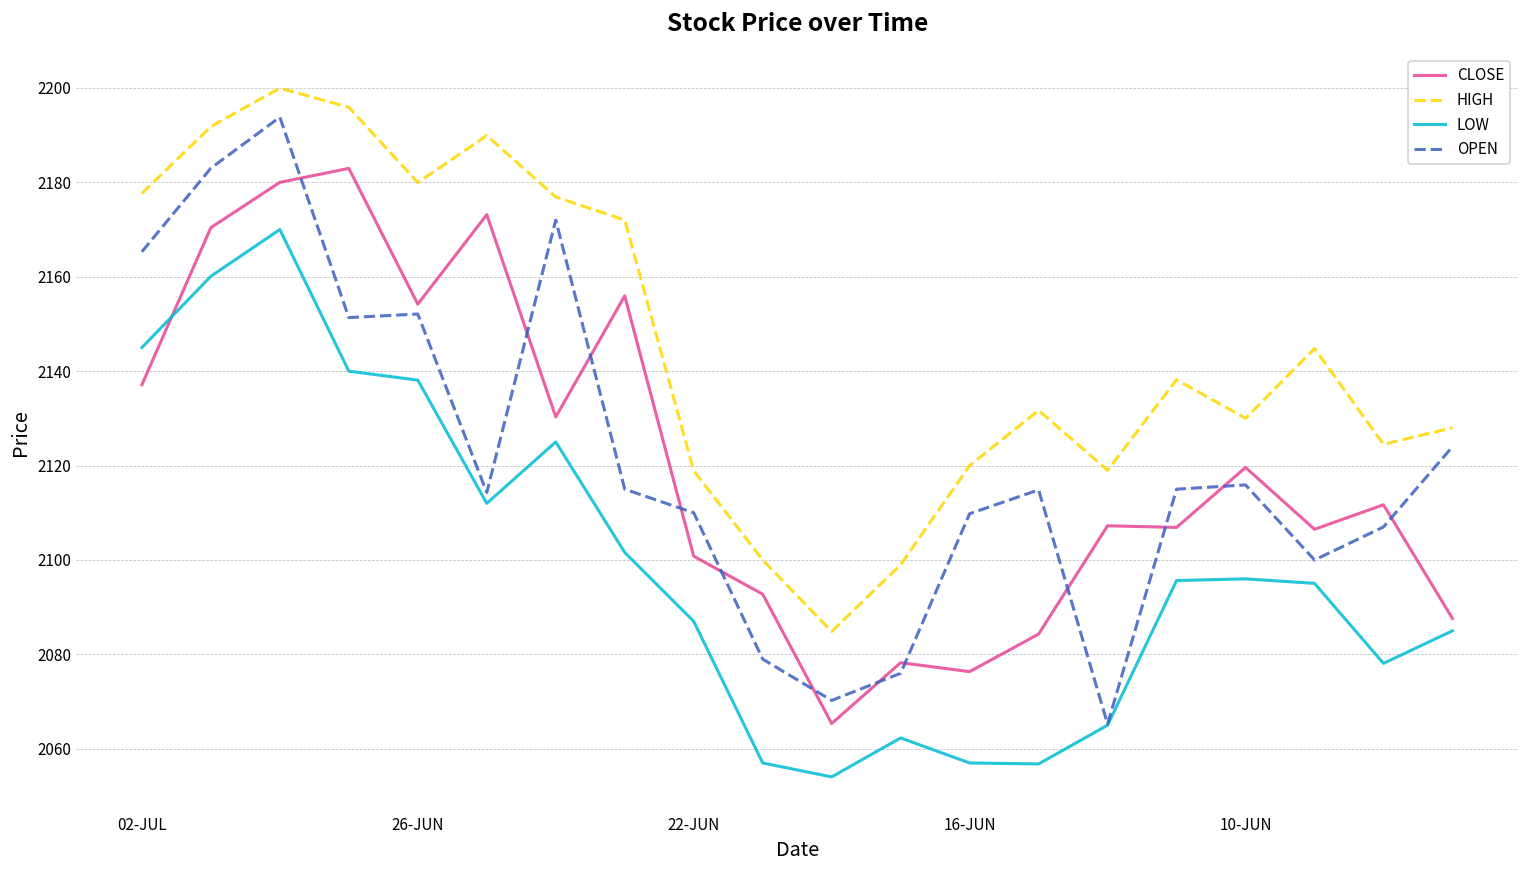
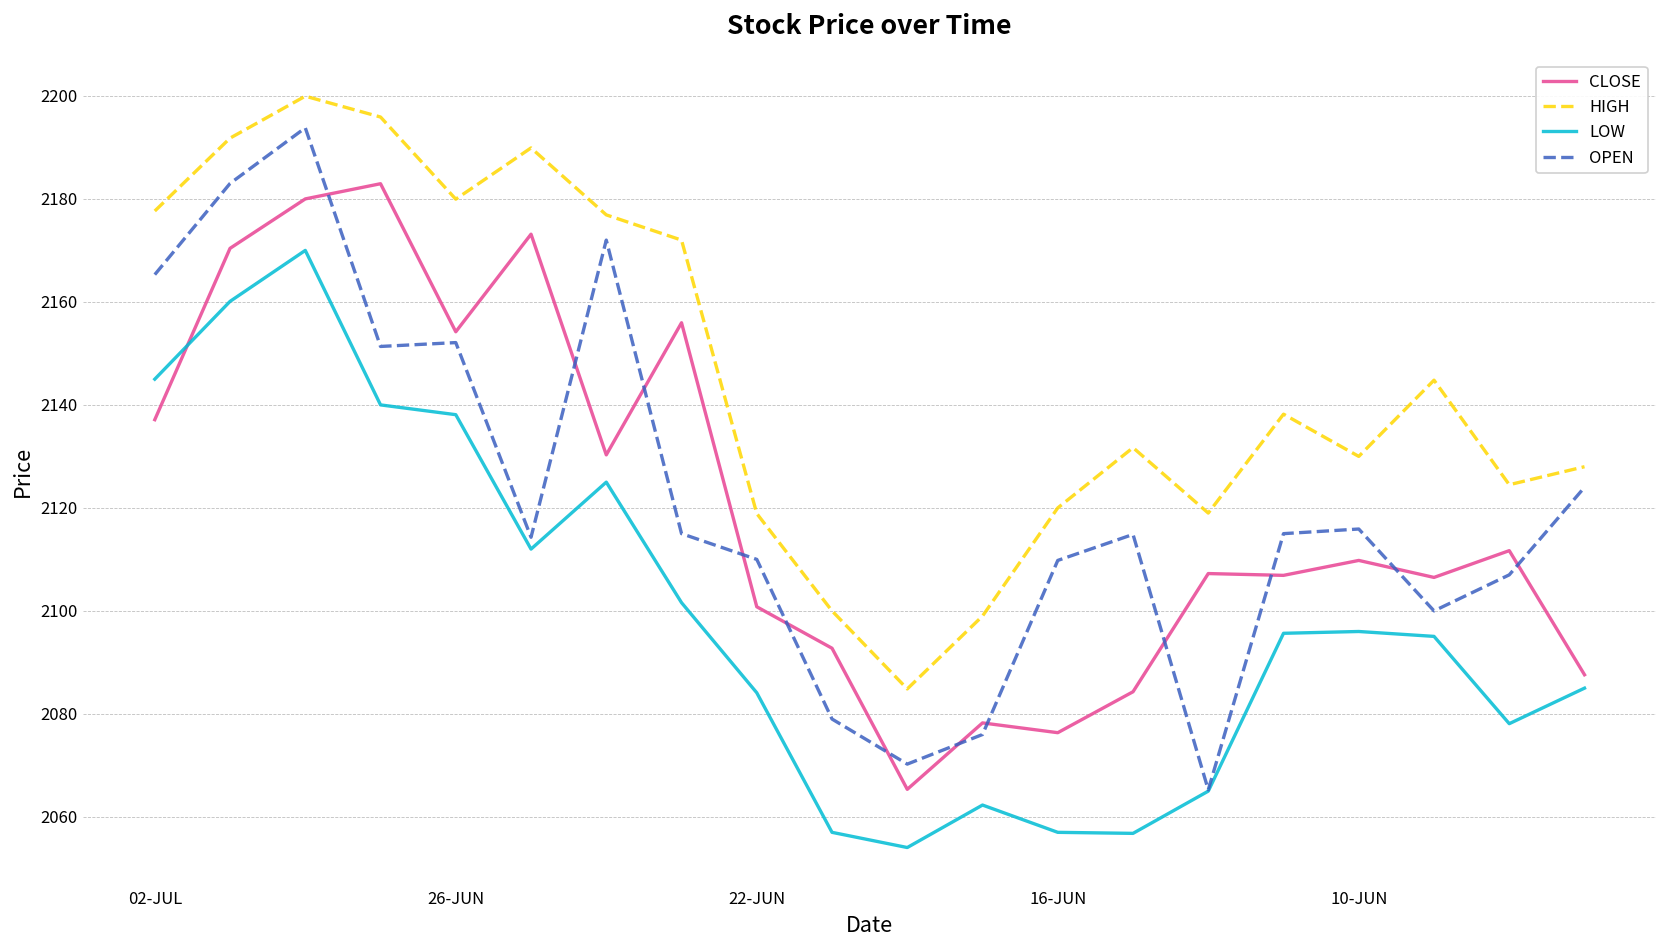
LOW, 22-JUN: 2087 -> 2084
CLOSE, 10-JUN: 2120 -> 2110
